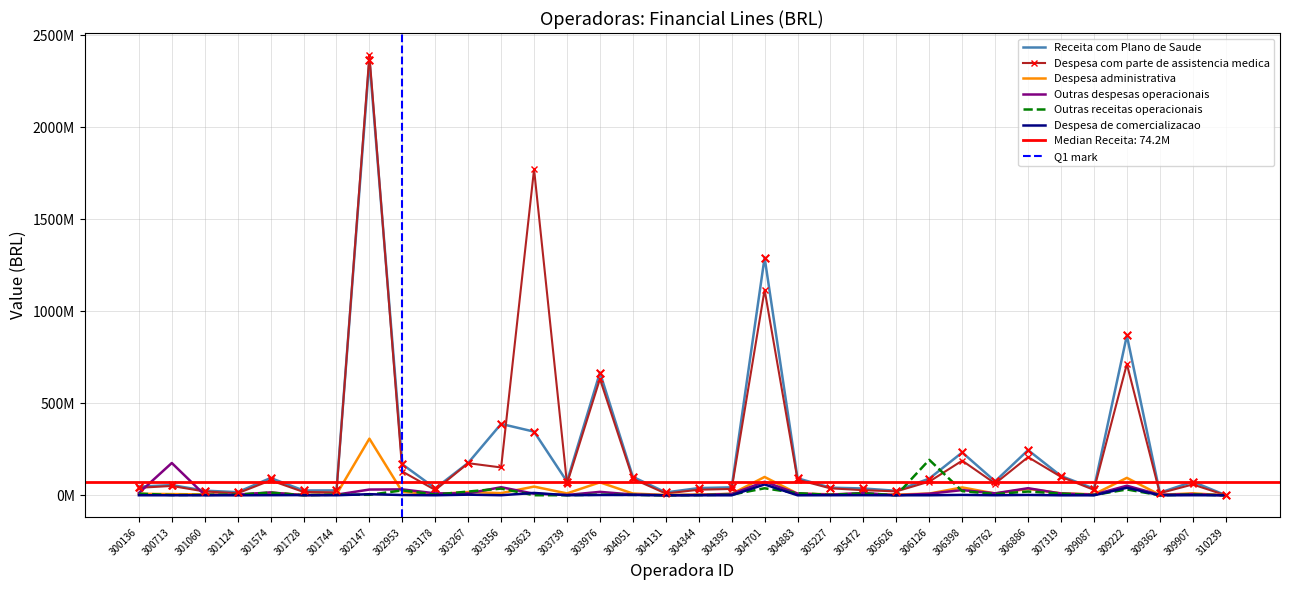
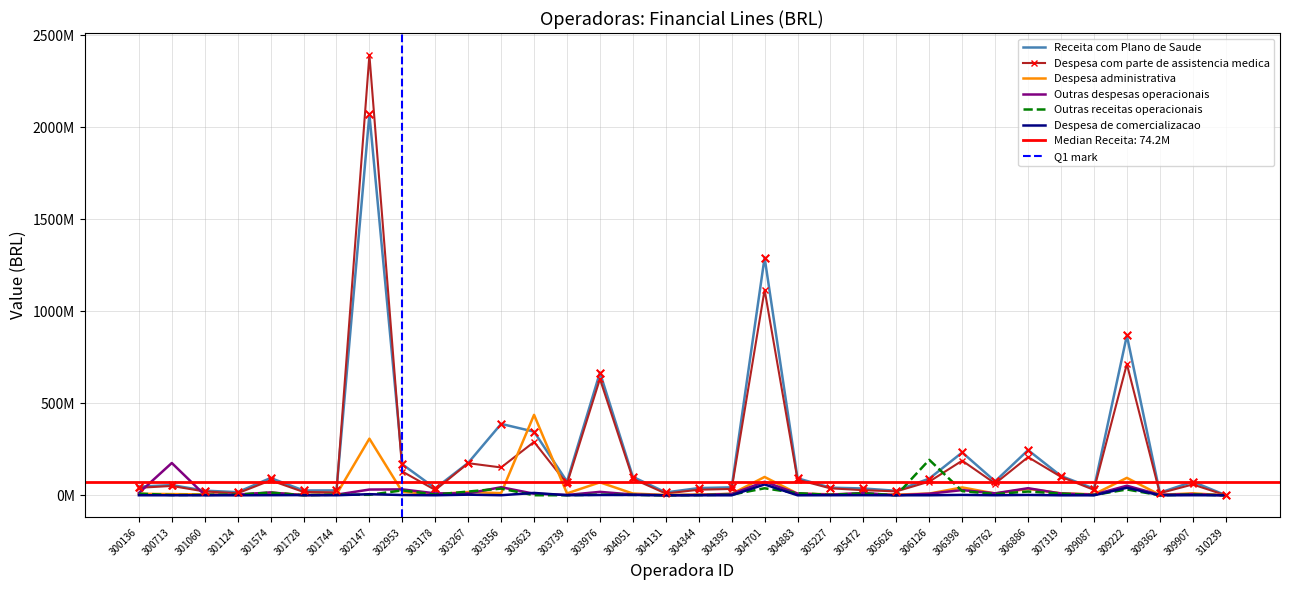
Receita com Plano de Saude, 302147: 2370000000 -> 2070000000
Despesa com parte de assistencia medica, 303623: 1770000000 -> 290000000
Despesa administrativa, 303623: 50000000 -> 440000000
